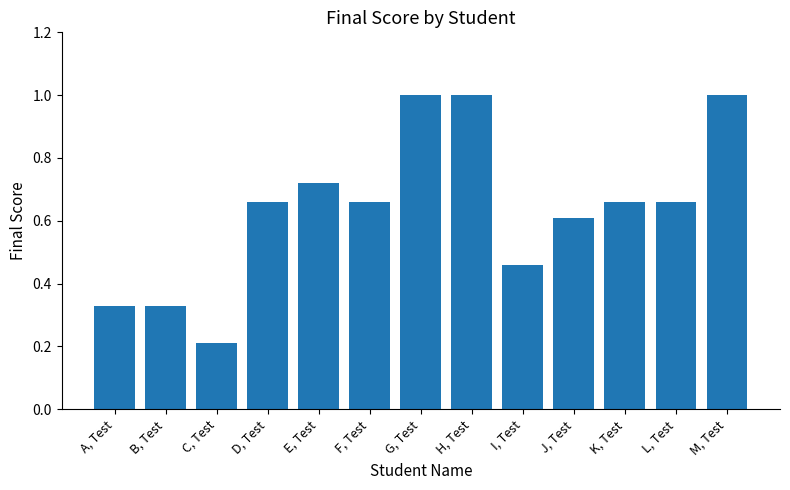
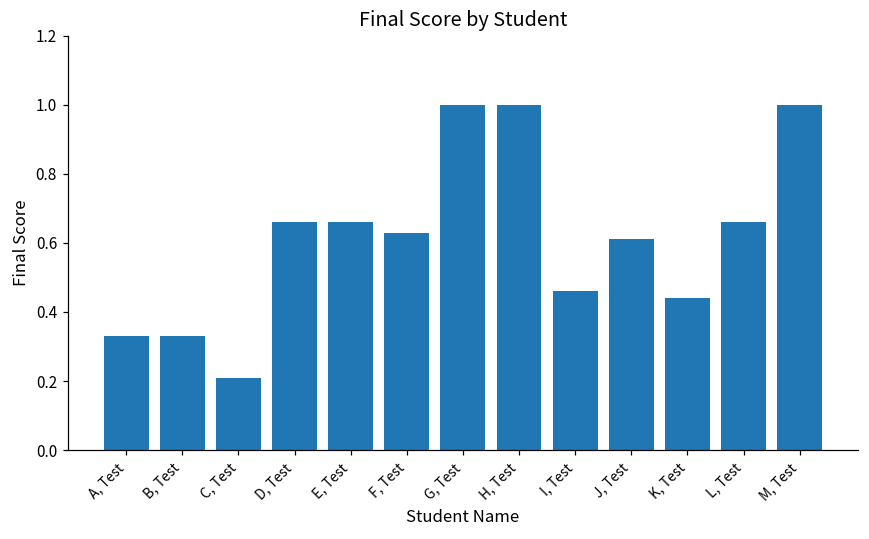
E, Test: 0.72 -> 0.66
F, Test: 0.66 -> 0.63
K, Test: 0.66 -> 0.44
